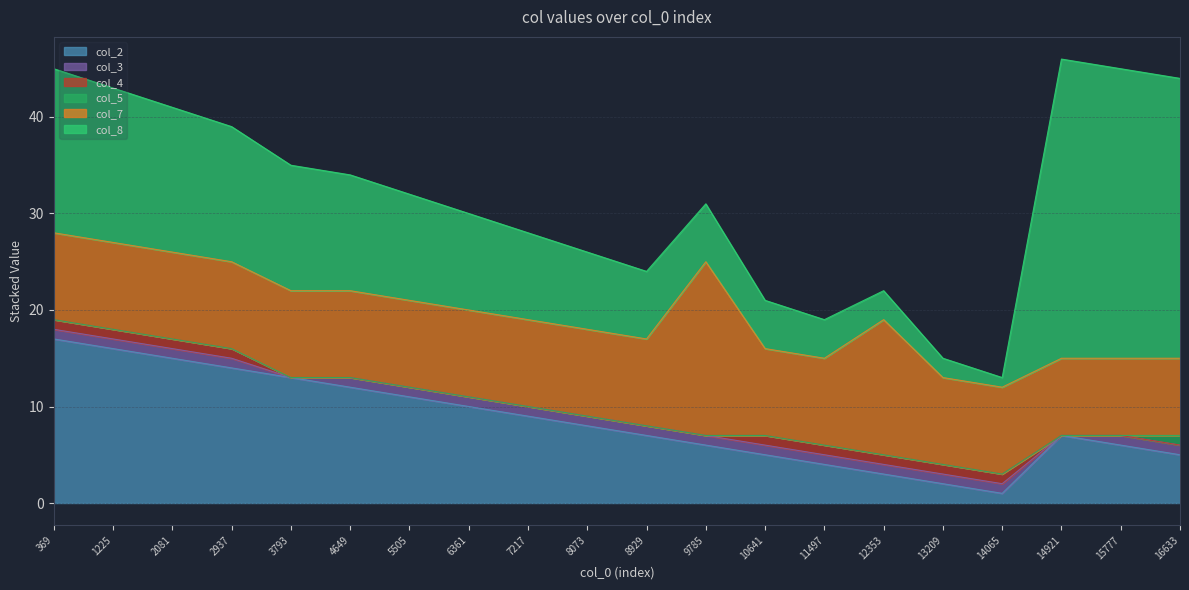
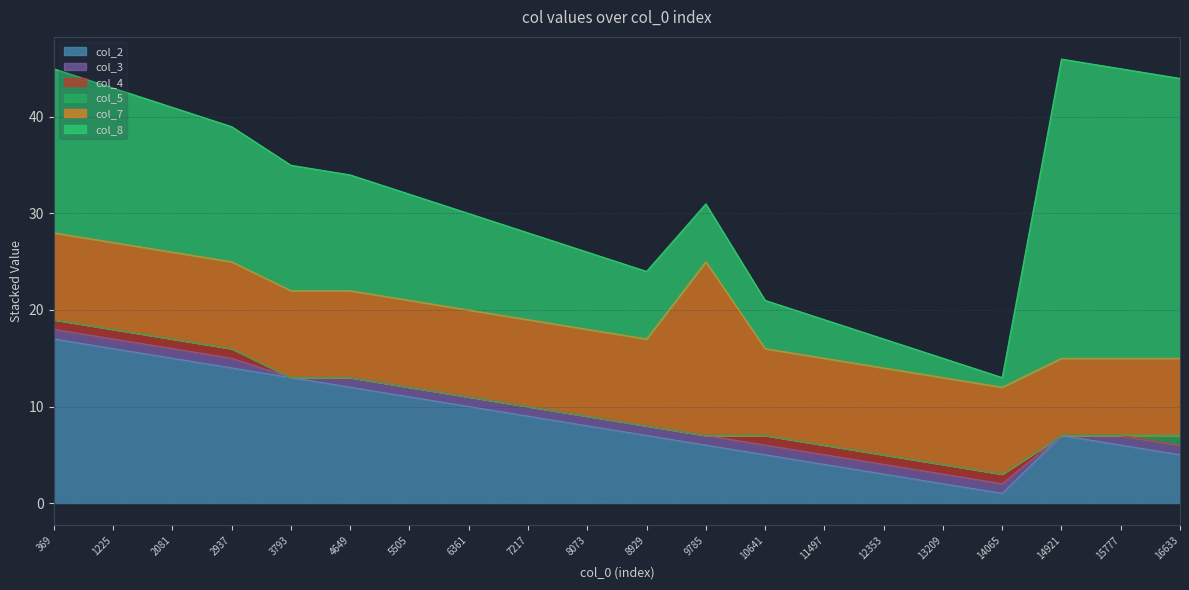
col_7, 12353: 14 -> 9
